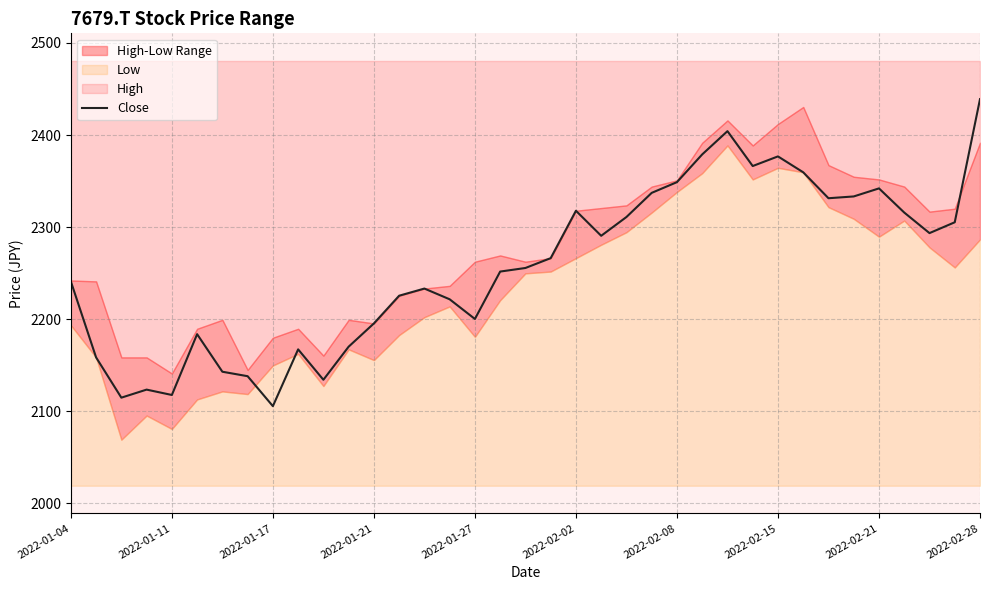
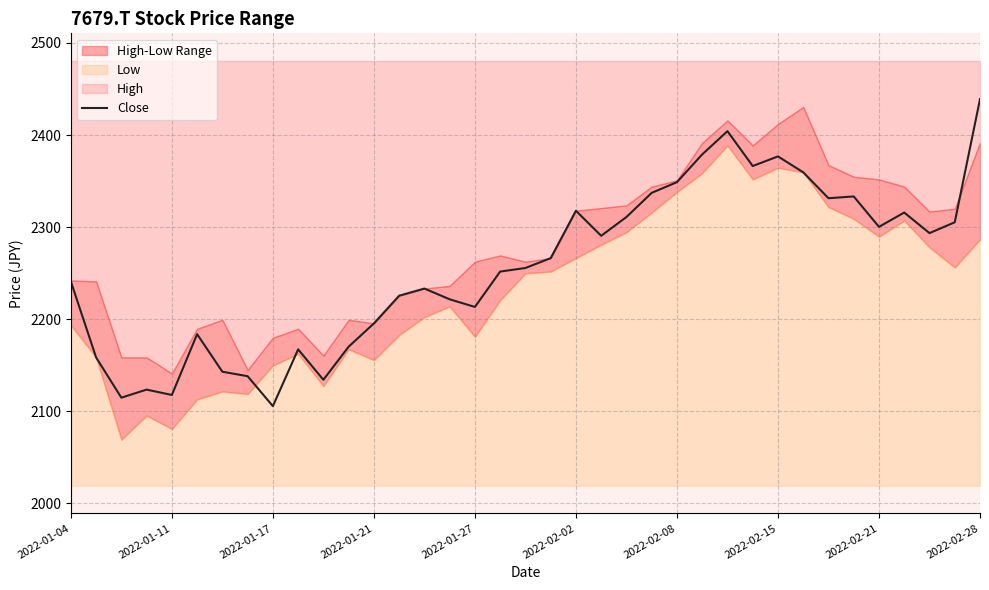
Close, 2022-01-27: 2200 -> 2210
Close, 2022-02-21: 2340 -> 2300
